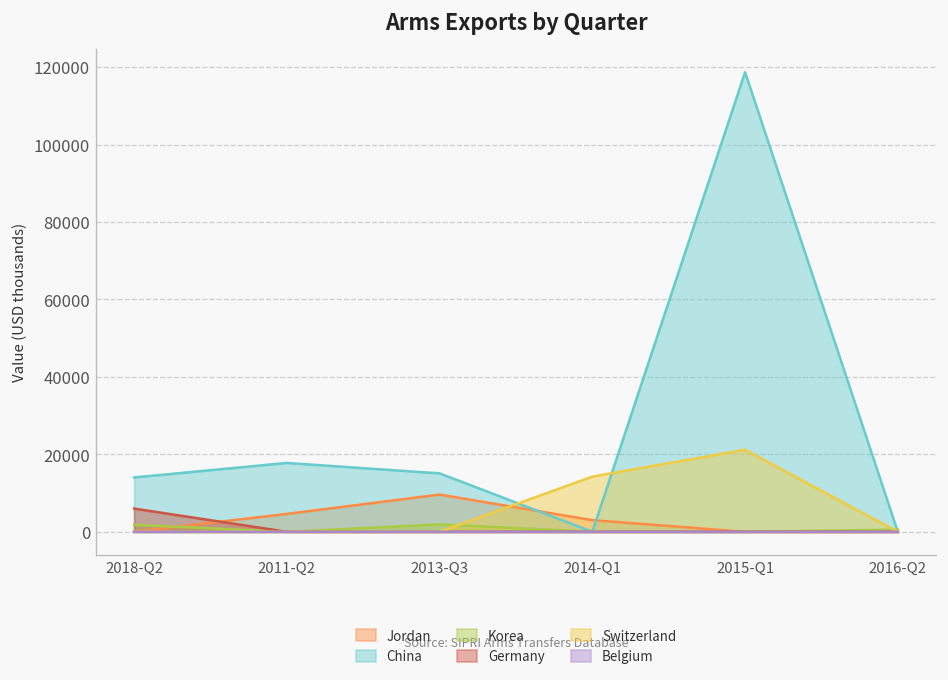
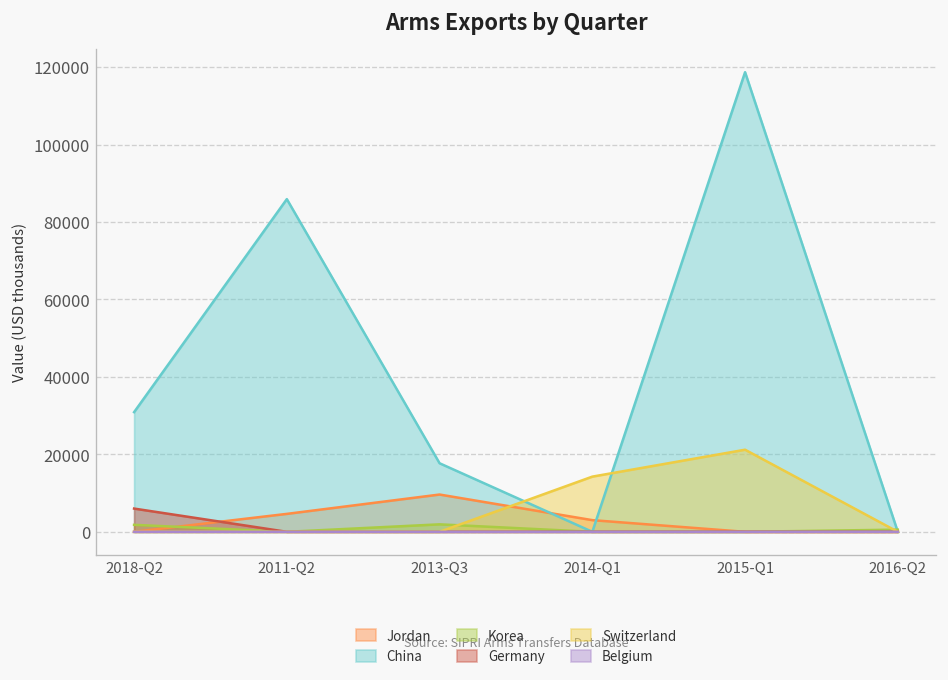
China, 2018-Q2: 14000 -> 31000
China, 2011-Q2: 18000 -> 86000
China, 2013-Q3: 15000 -> 18000
